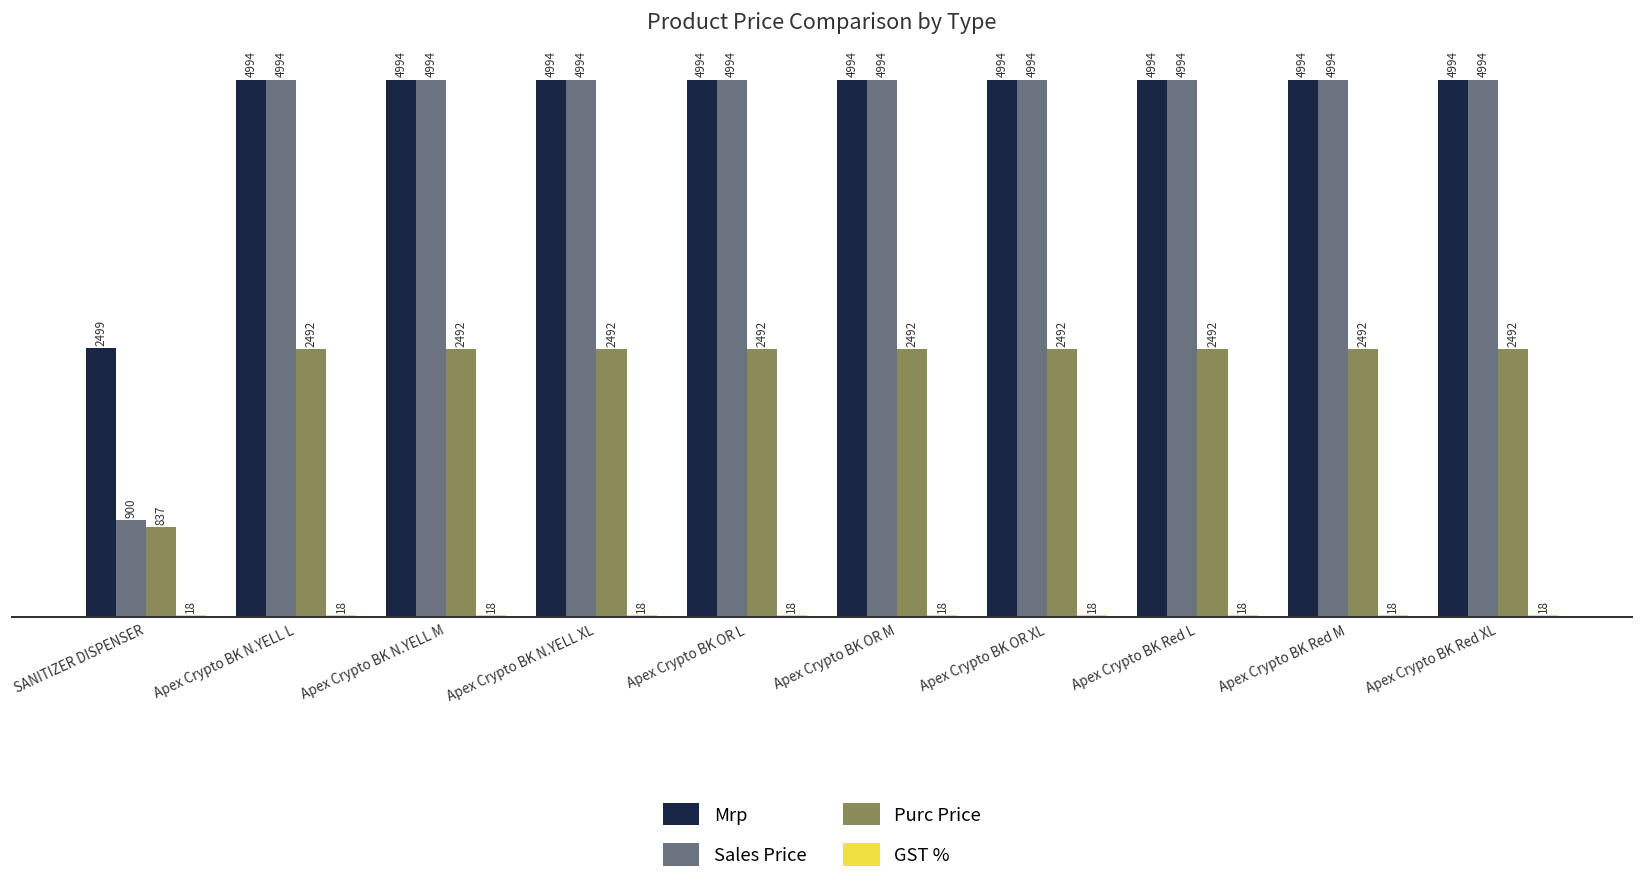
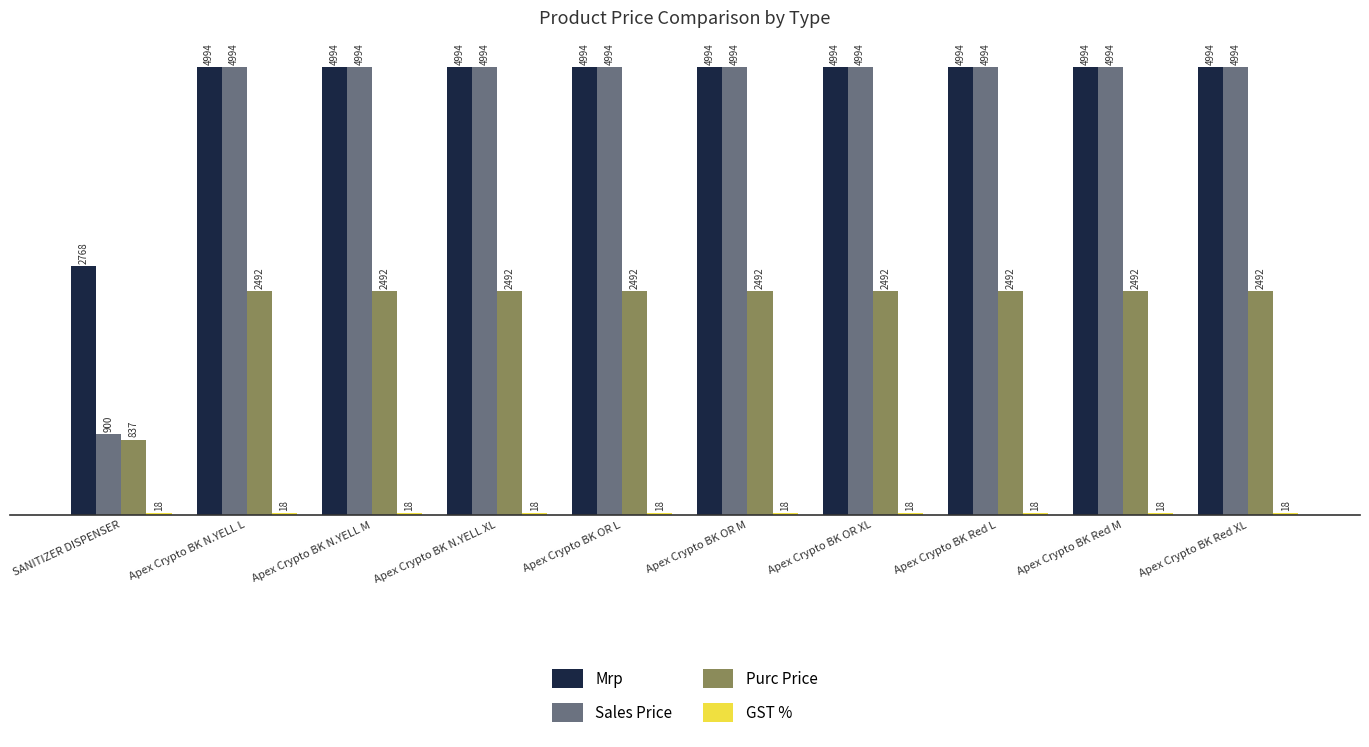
Mrp, SANITIZER DISPENSER: 2499 -> 2768
